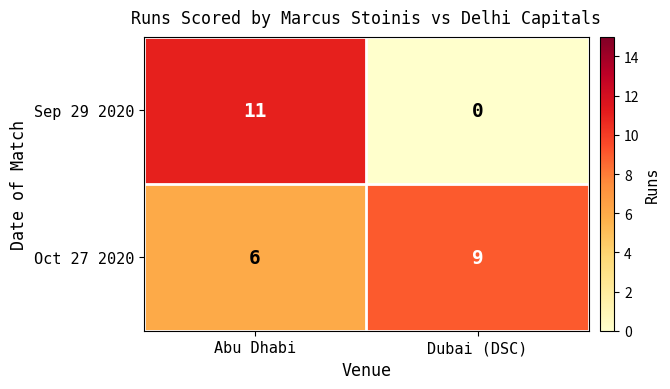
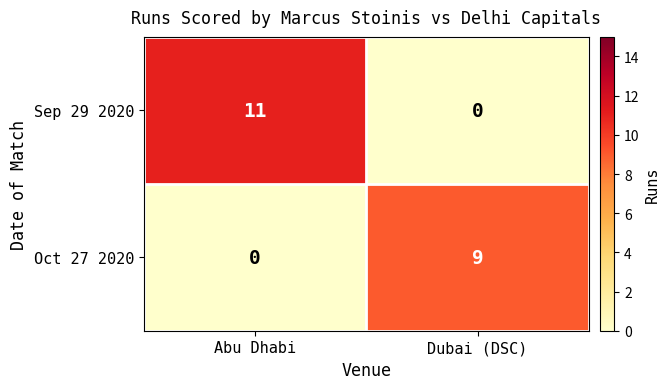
Oct 27 2020, Abu Dhabi: 6 -> 0
